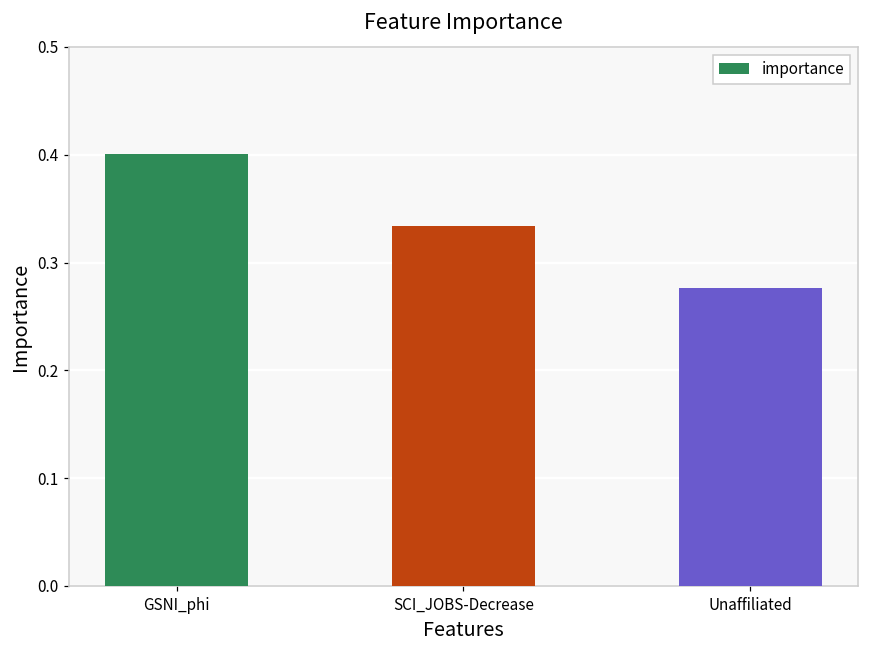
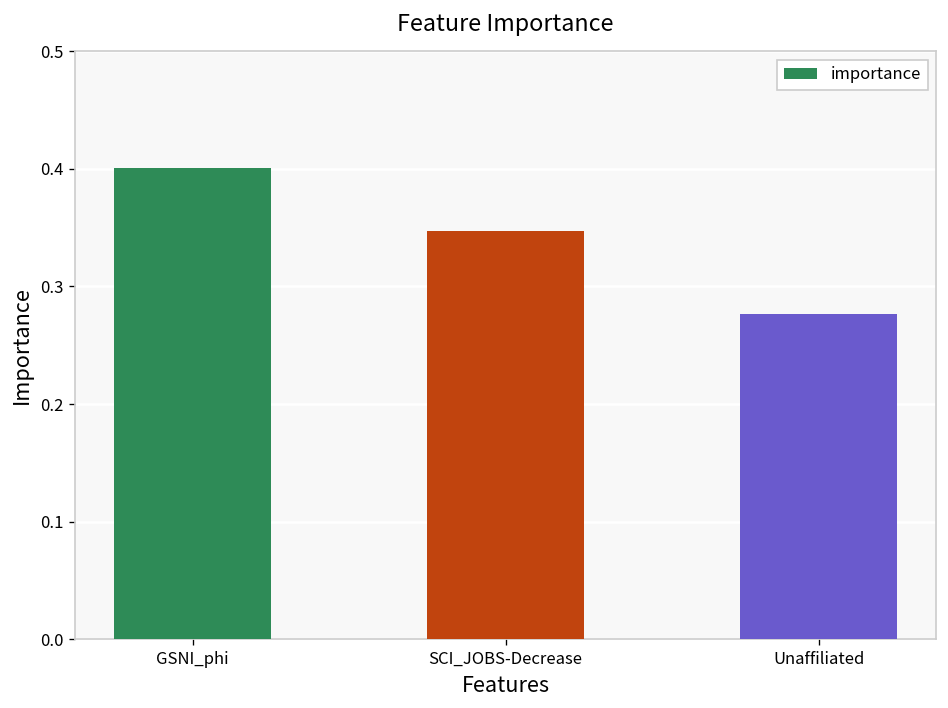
SCI_JOBS-Decrease: 0.33 -> 0.35
